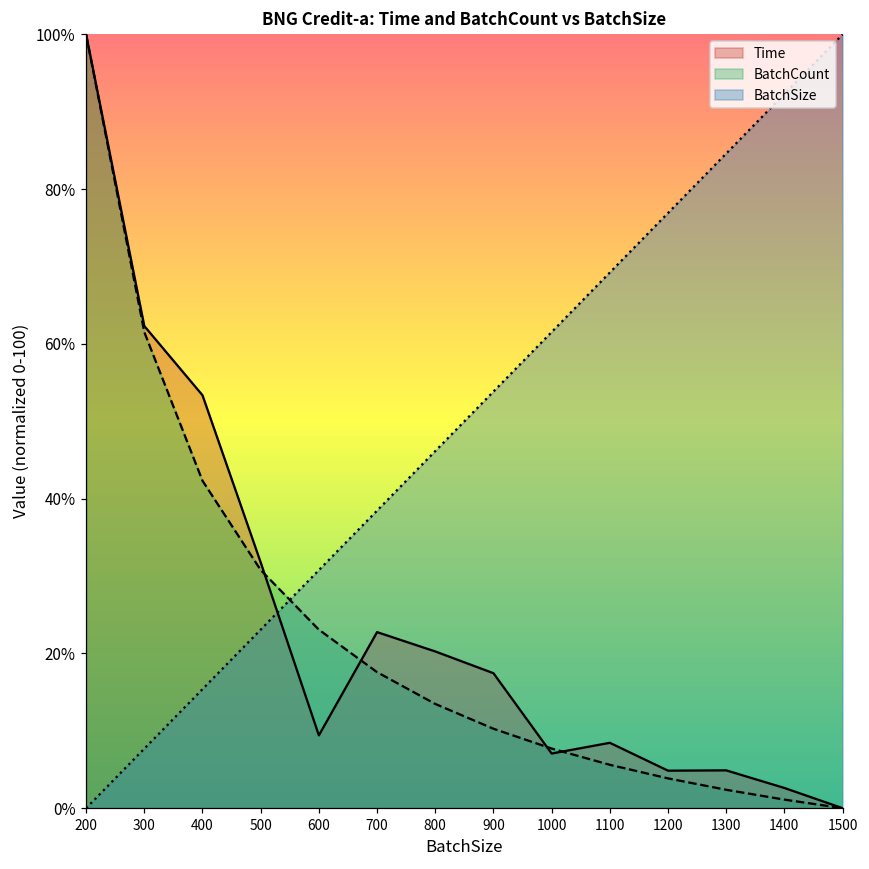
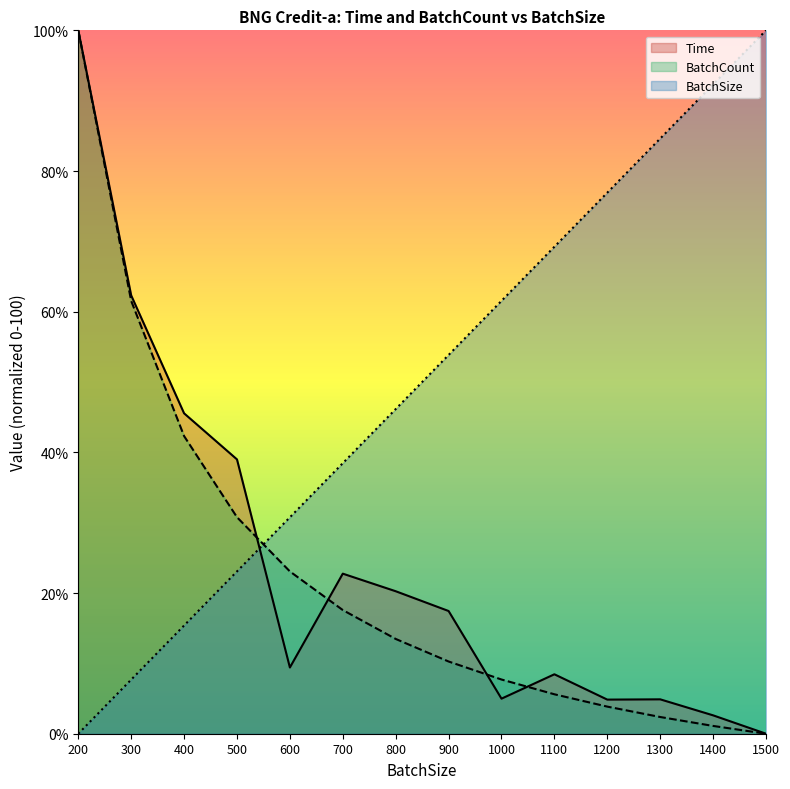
Time, 400: 53% -> 46%
Time, 500: 32% -> 39%
Time, 1000: 7% -> 5%
